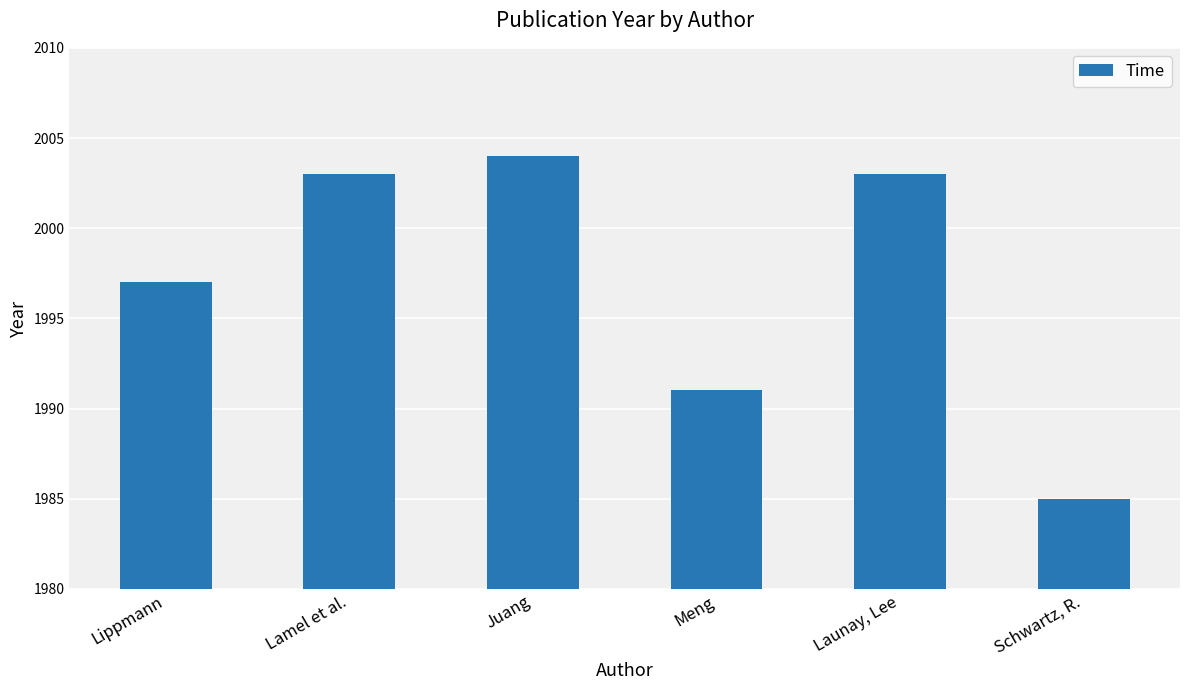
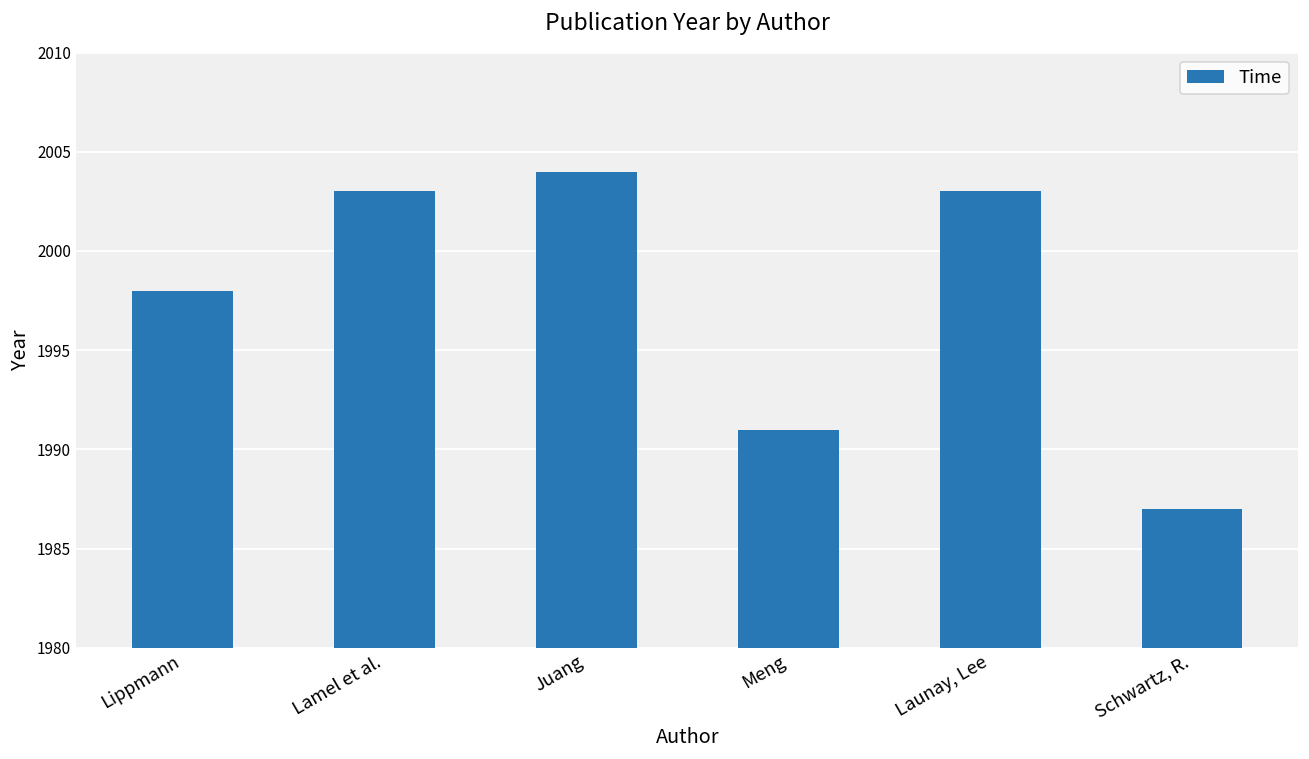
Lippmann: 1997 -> 1998
Schwartz, R.: 1985 -> 1987
